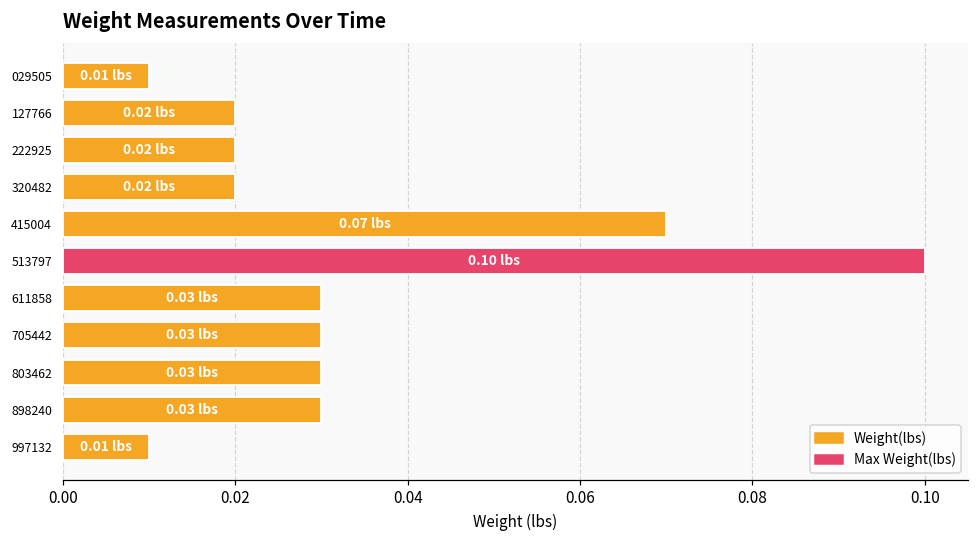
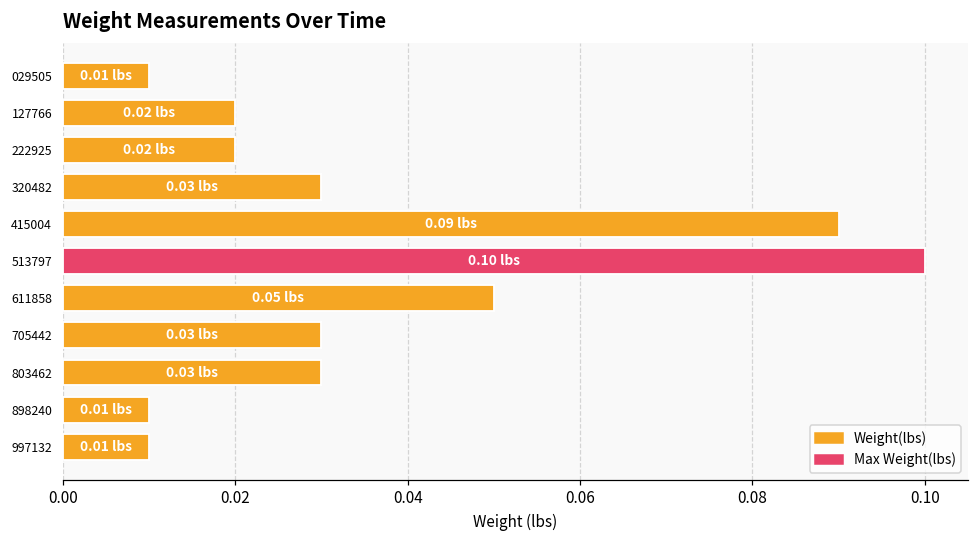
320482: 0.02 -> 0.03
415004: 0.07 -> 0.09
611858: 0.03 -> 0.05
898240: 0.03 -> 0.01
